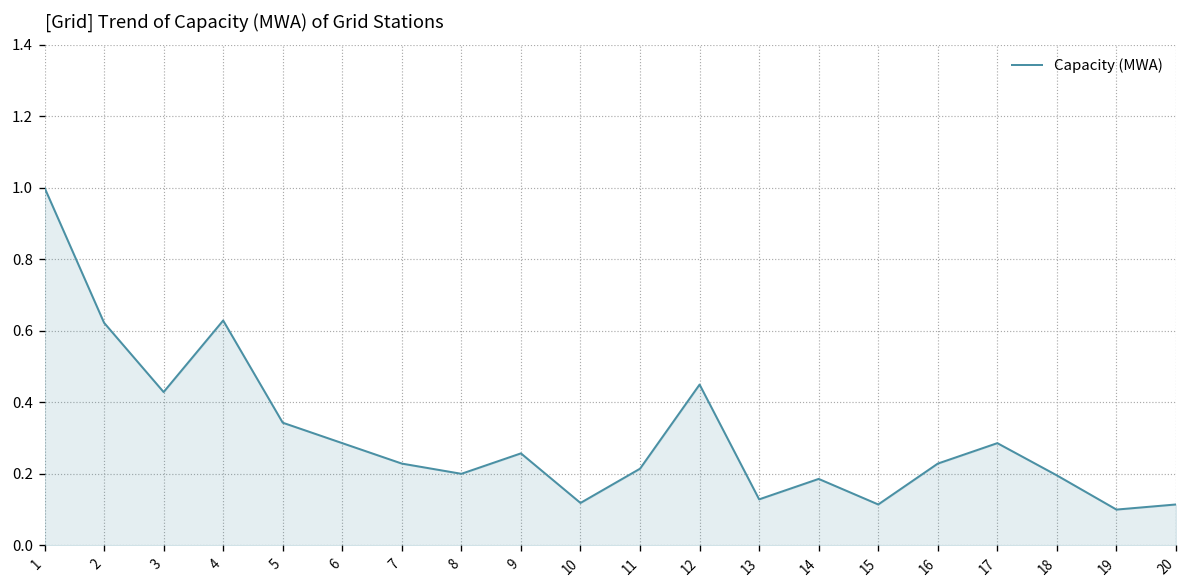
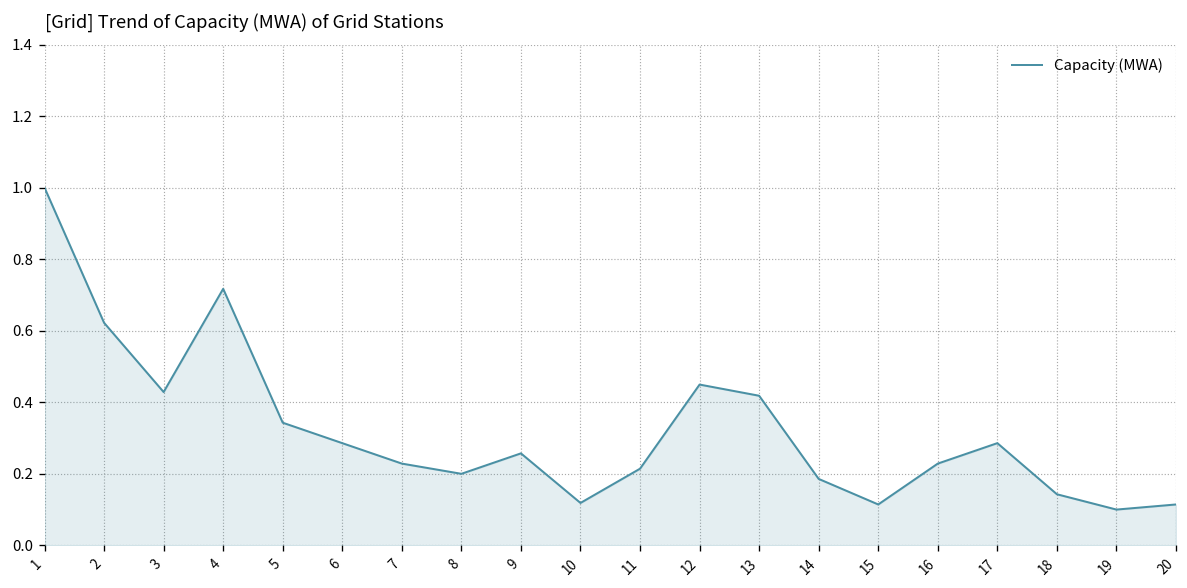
4: 0.63 -> 0.72
13: 0.13 -> 0.42
18: 0.20 -> 0.14
